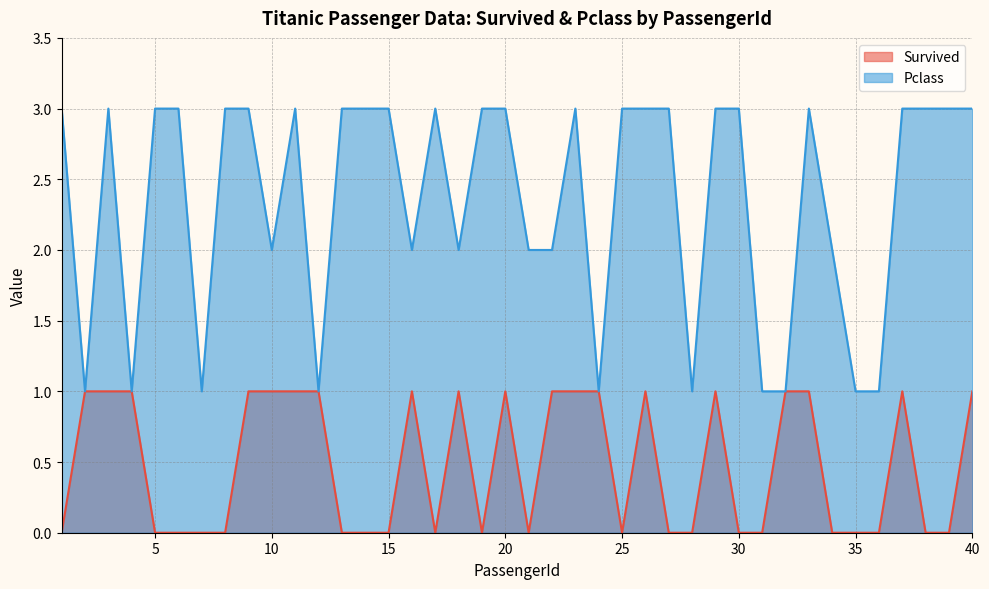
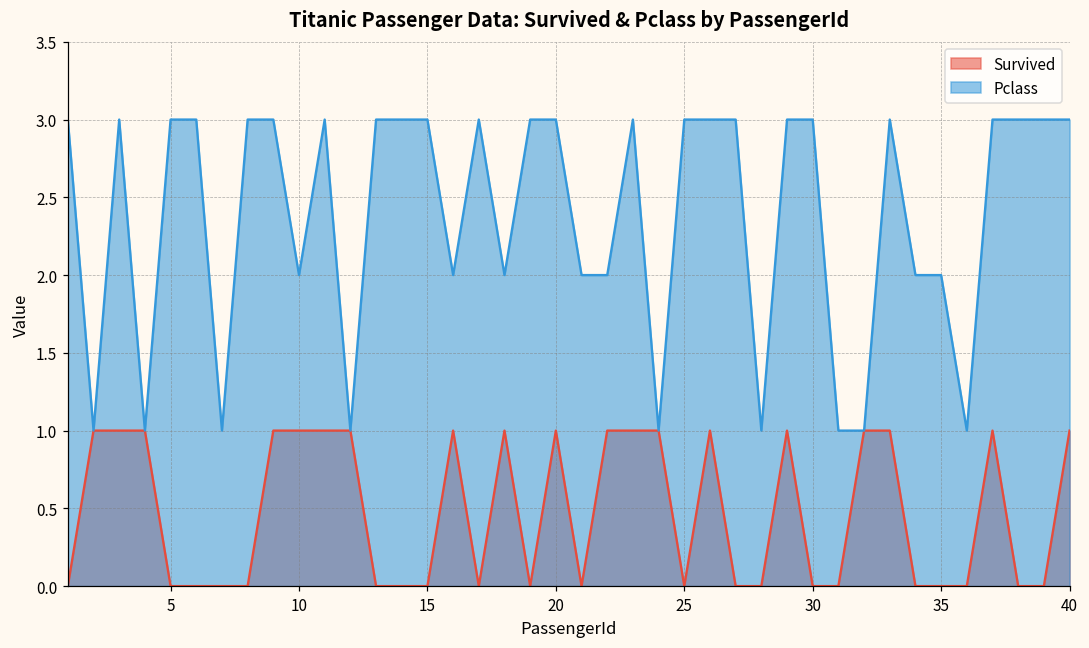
Pclass, 35: 1 -> 2
